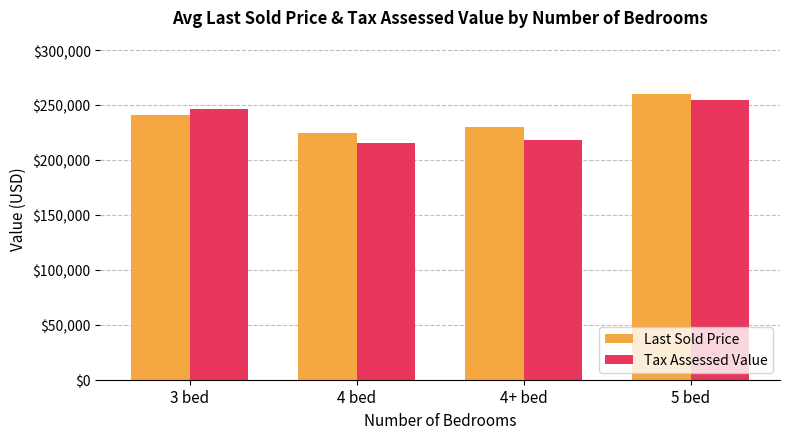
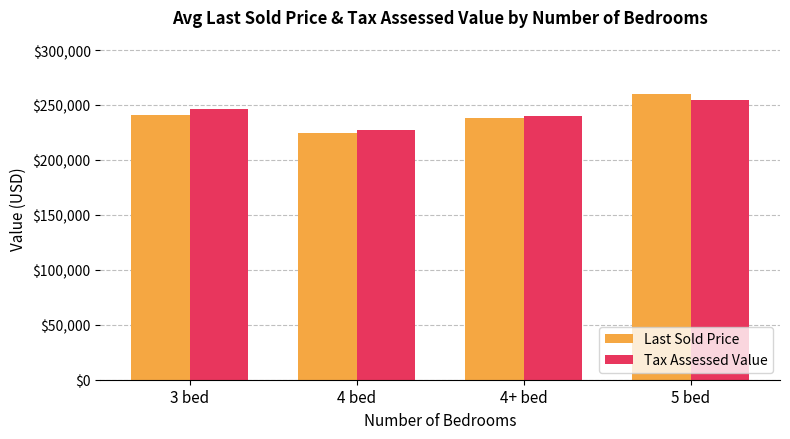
Tax Assessed Value, 4 bed: $215,000 -> $227,000
Last Sold Price, 4+ bed: $230,000 -> $238,000
Tax Assessed Value, 4+ bed: $218,000 -> $240,000
